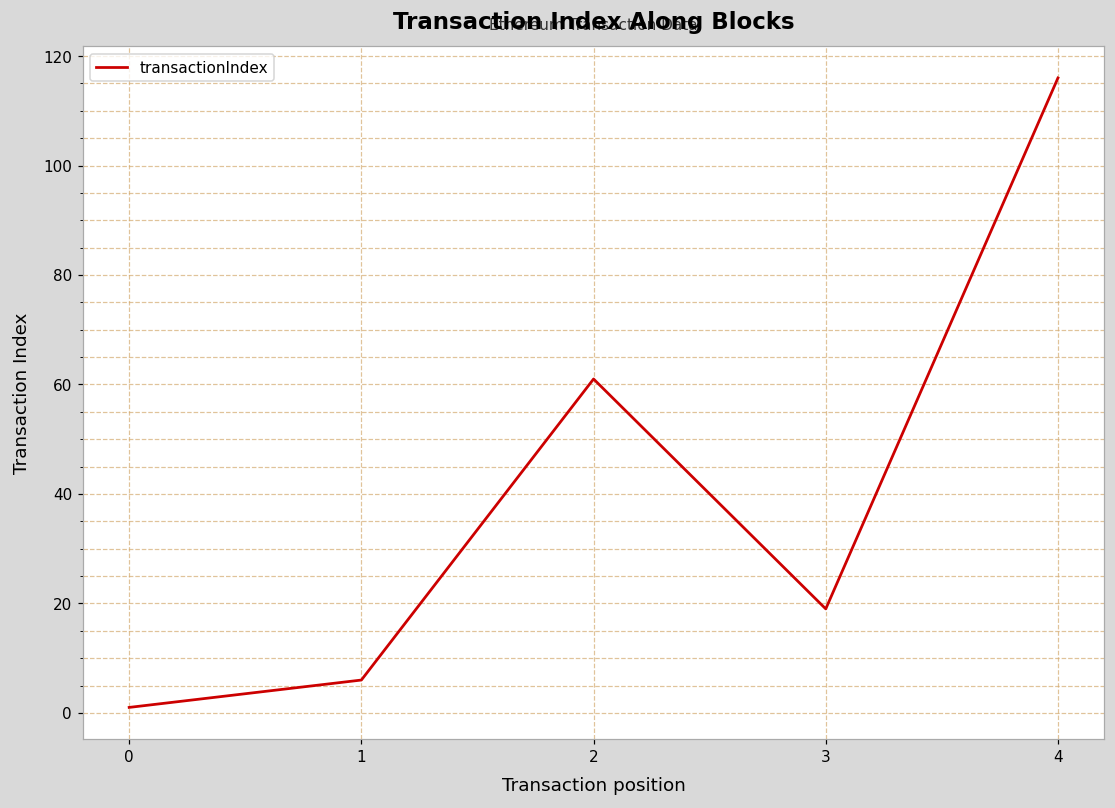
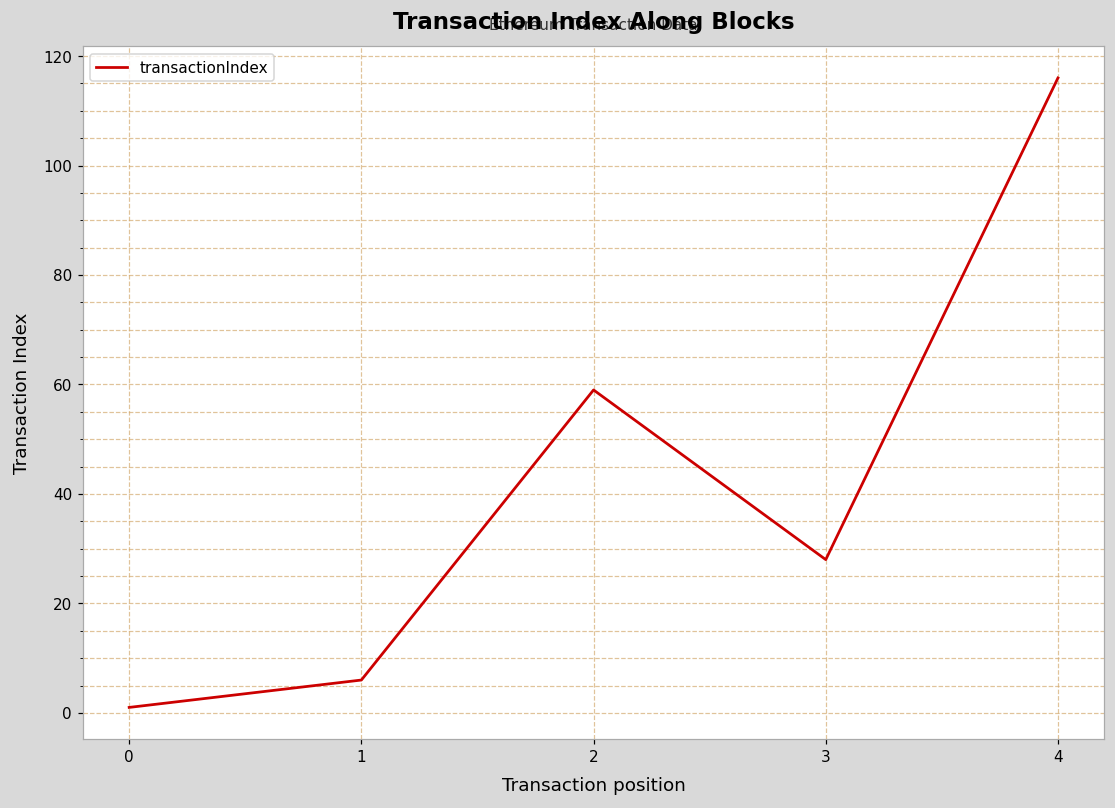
2: 61 -> 59
3: 19 -> 28
